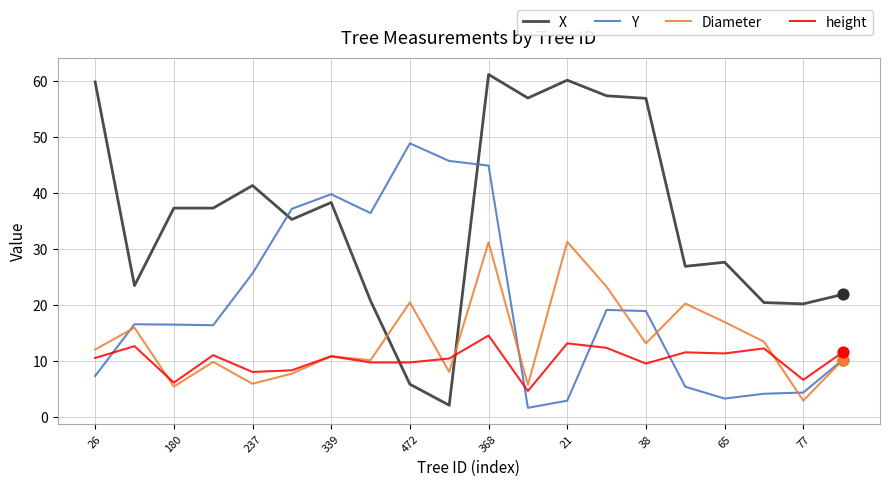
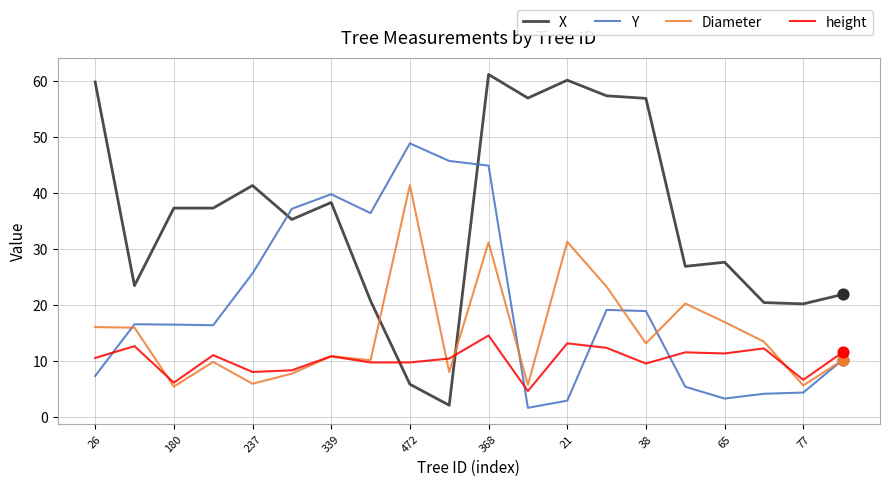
Diameter, 26: 12 -> 16
Diameter, 472: 21 -> 41
Diameter, 77: 3 -> 6
